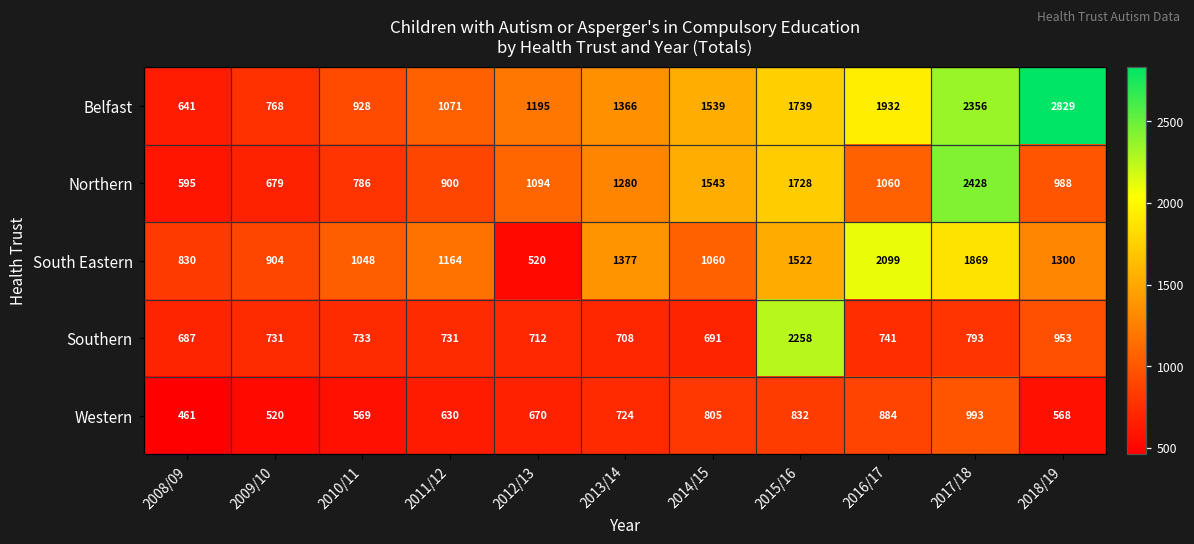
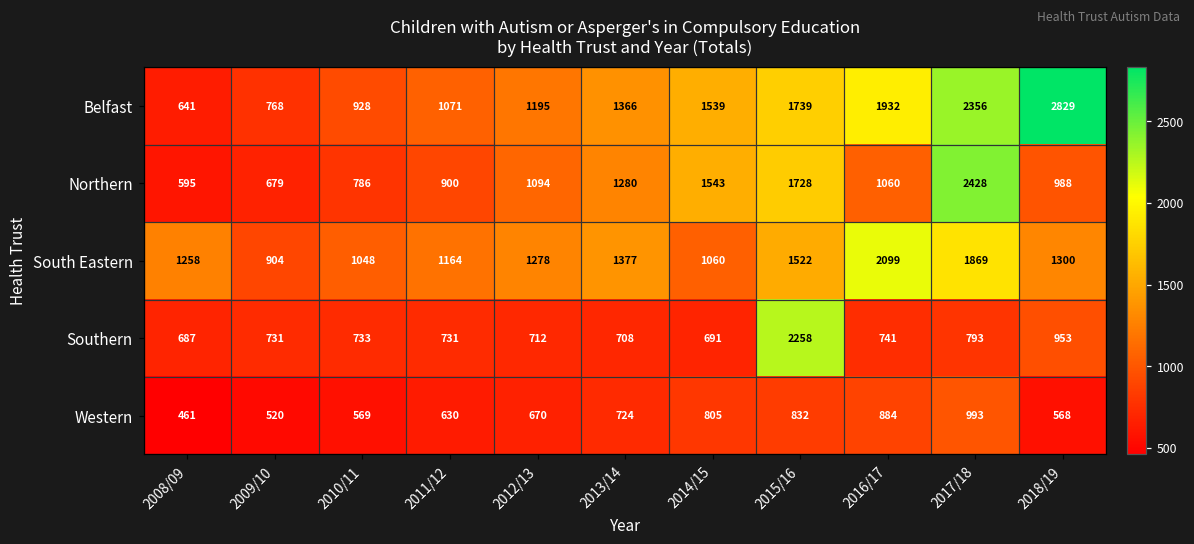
South Eastern, 2008/09: 830 -> 1258
South Eastern, 2012/13: 520 -> 1278
